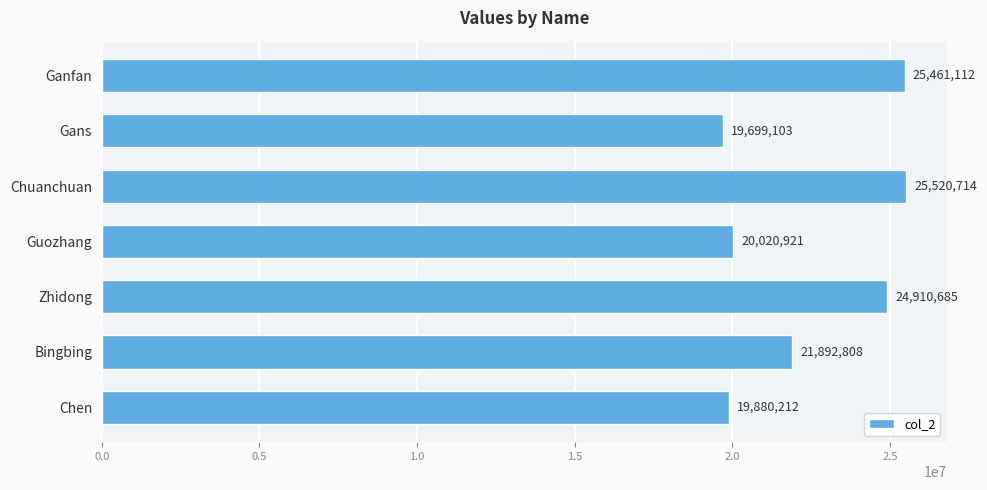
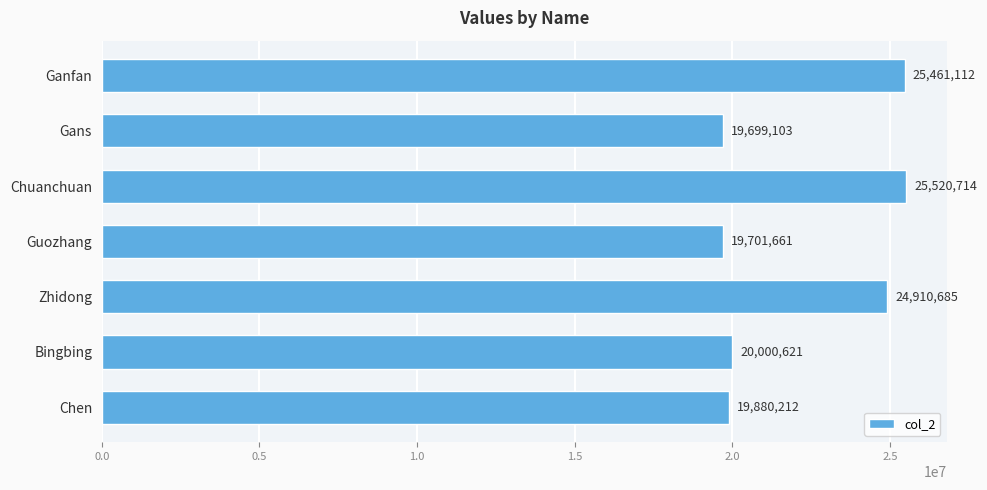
Guozhang: 20,020,921 -> 19,701,661
Bingbing: 21,892,808 -> 20,000,621
